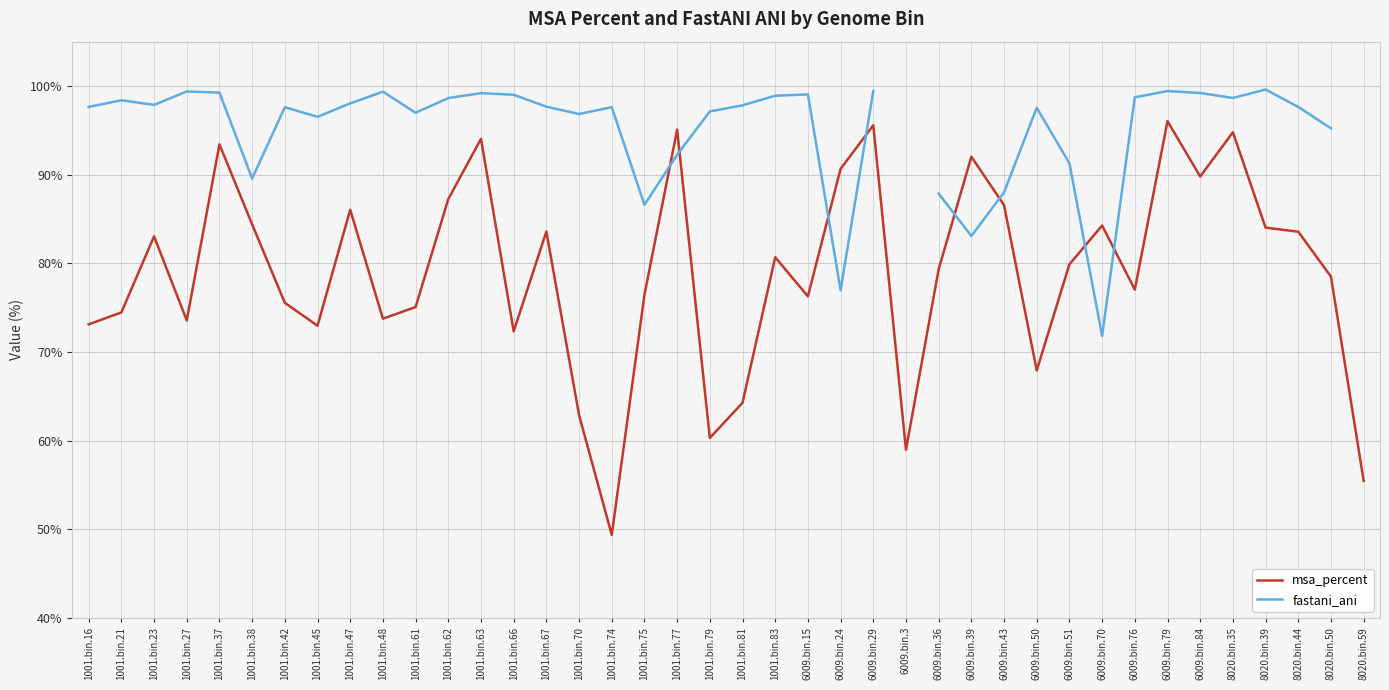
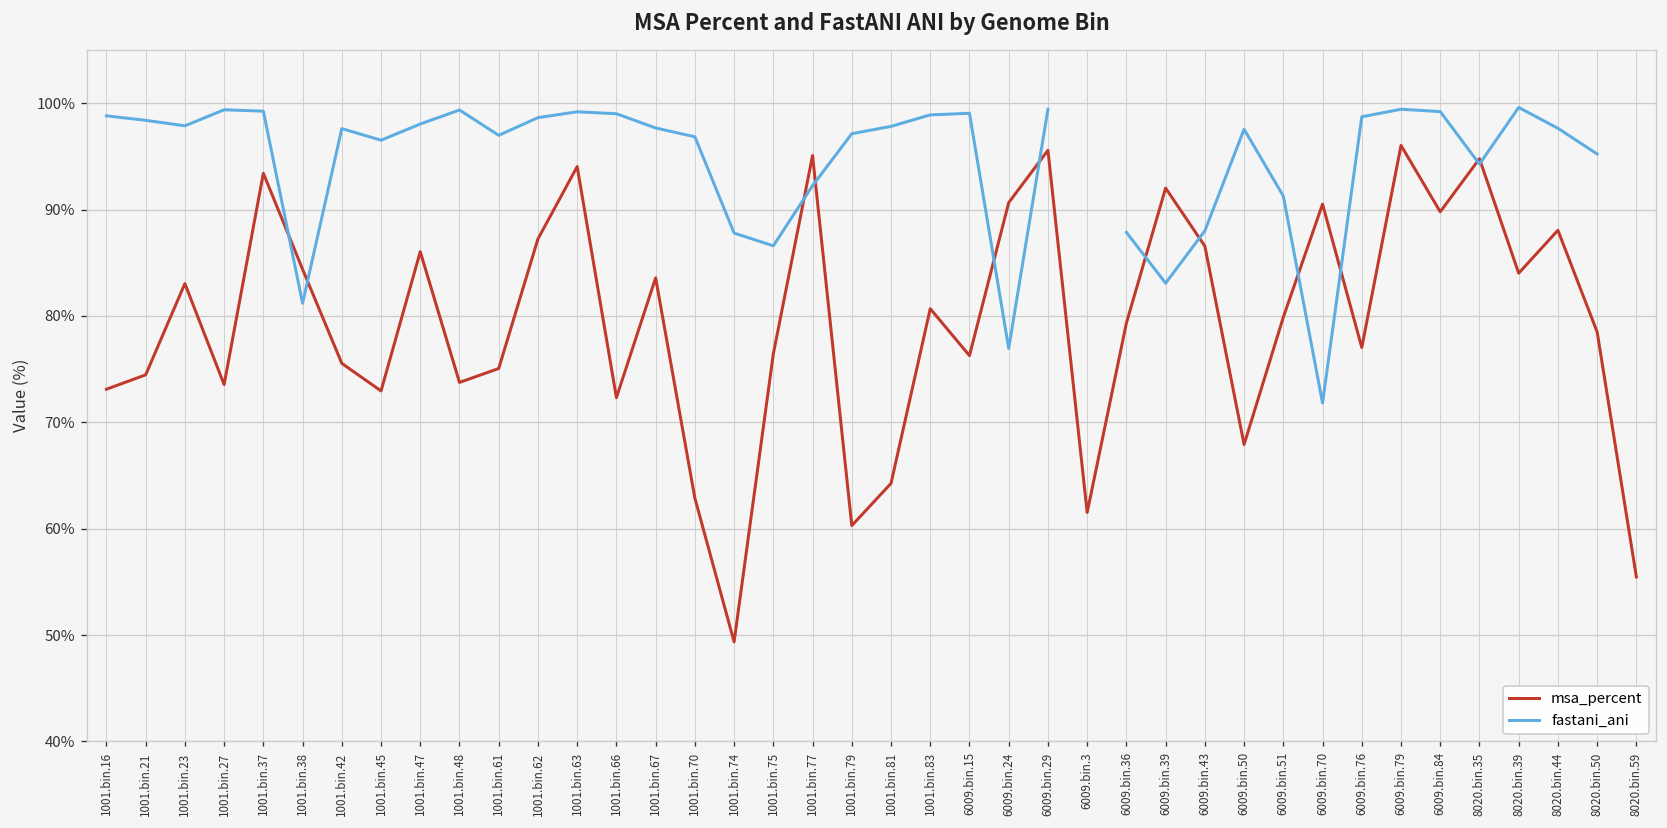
fastani_ani, 1001.bin.16: 98% -> 99%
fastani_ani, 1001.bin.38: 90% -> 81%
fastani_ani, 1001.bin.74: 98% -> 88%
msa_percent, 6009.bin.3: 59% -> 62%
msa_percent, 6009.bin.70: 84% -> 91%
fastani_ani, 8020.bin.35: 99% -> 94%
msa_percent, 8020.bin.44: 84% -> 88%
